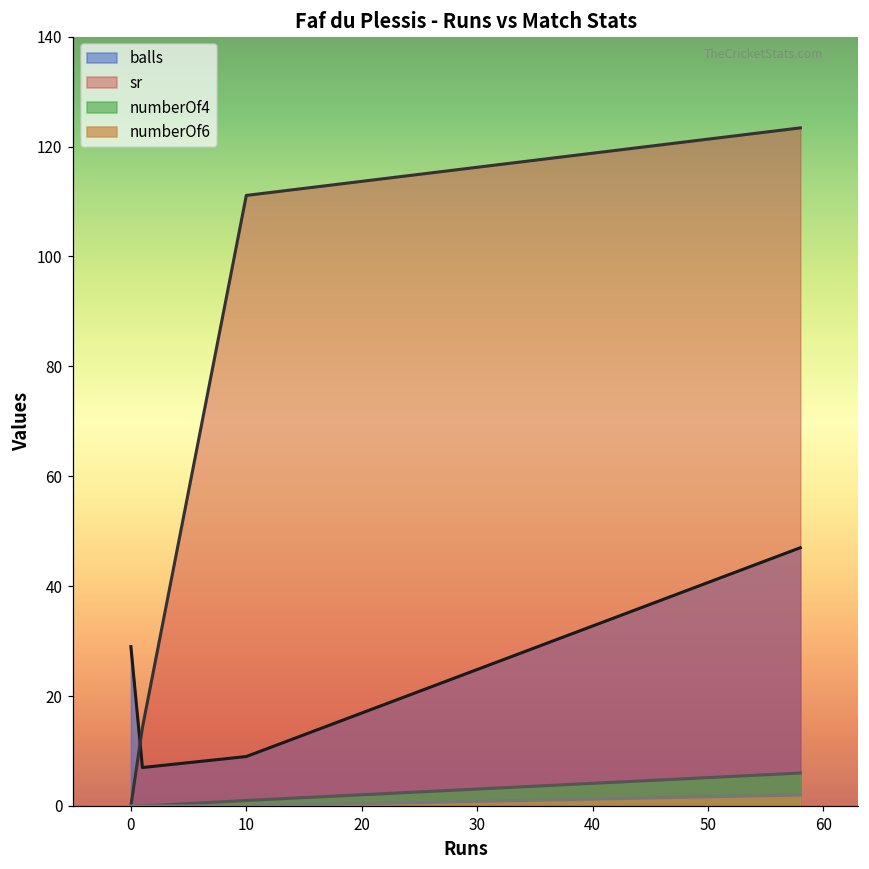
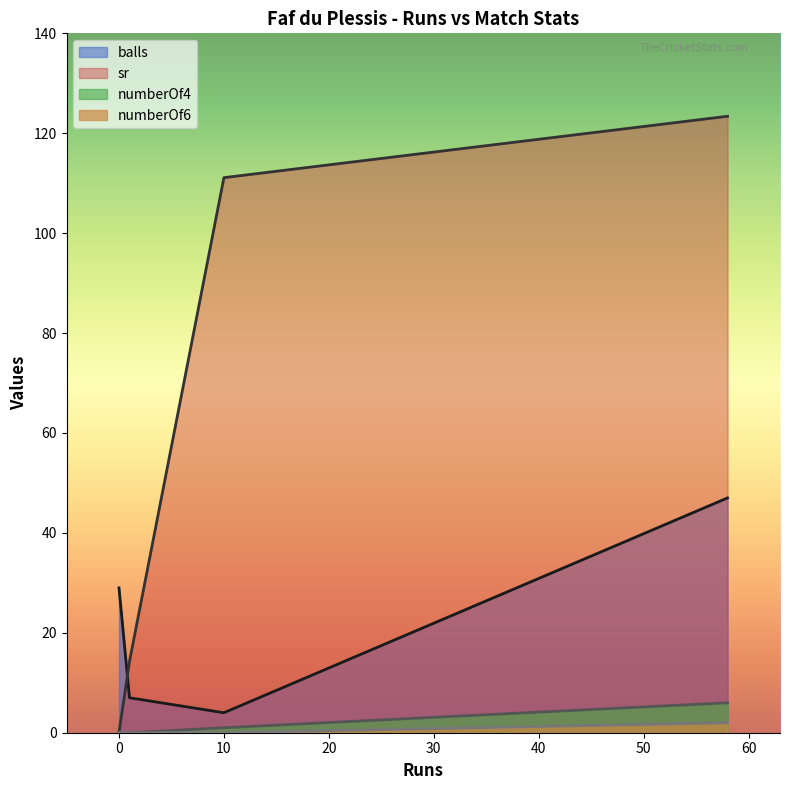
balls, 10: 9 -> 4
